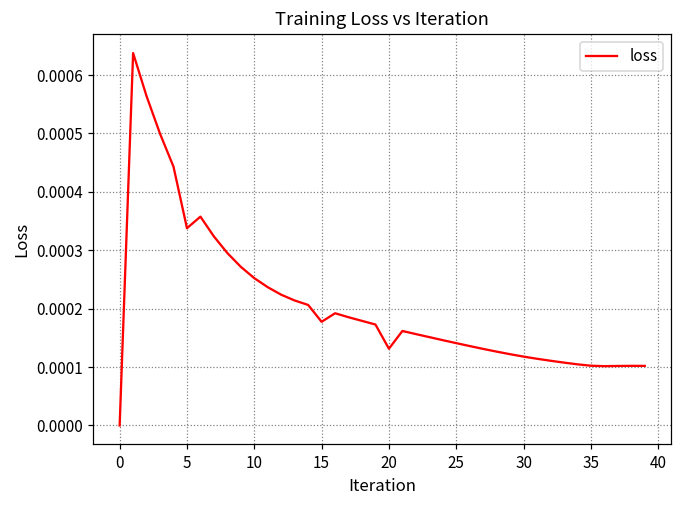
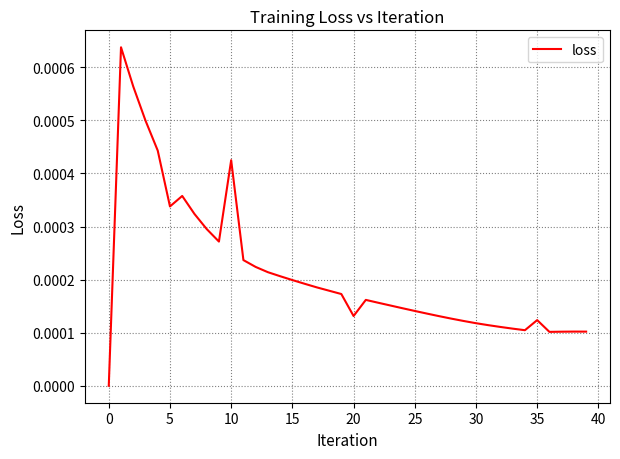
10: 0.00025 -> 0.00042
15: 0.00018 -> 0.00020
35: 0.00010 -> 0.00012
